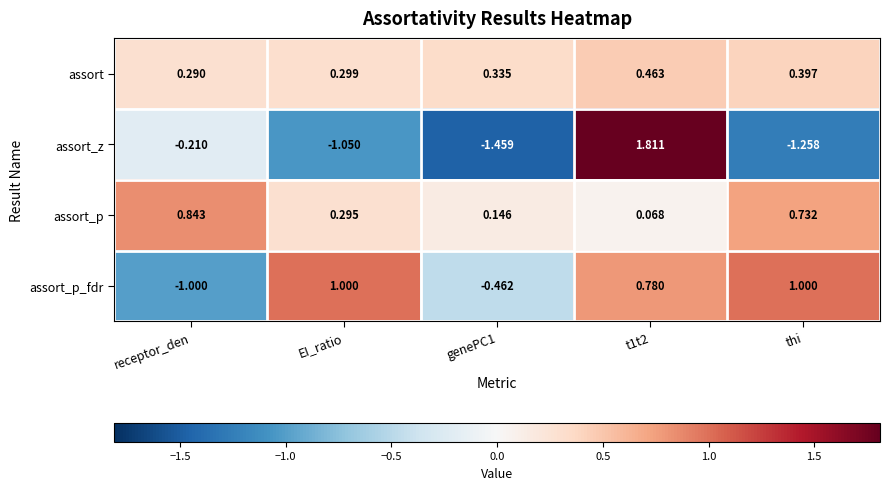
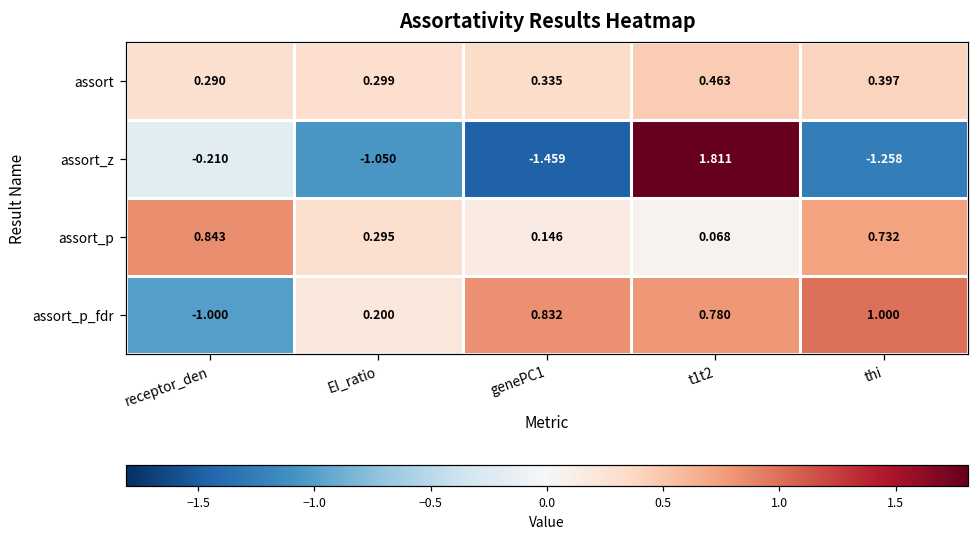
assort_p_fdr, EI_ratio: 1.000 -> 0.200
assort_p_fdr, genePC1: -0.462 -> 0.832
